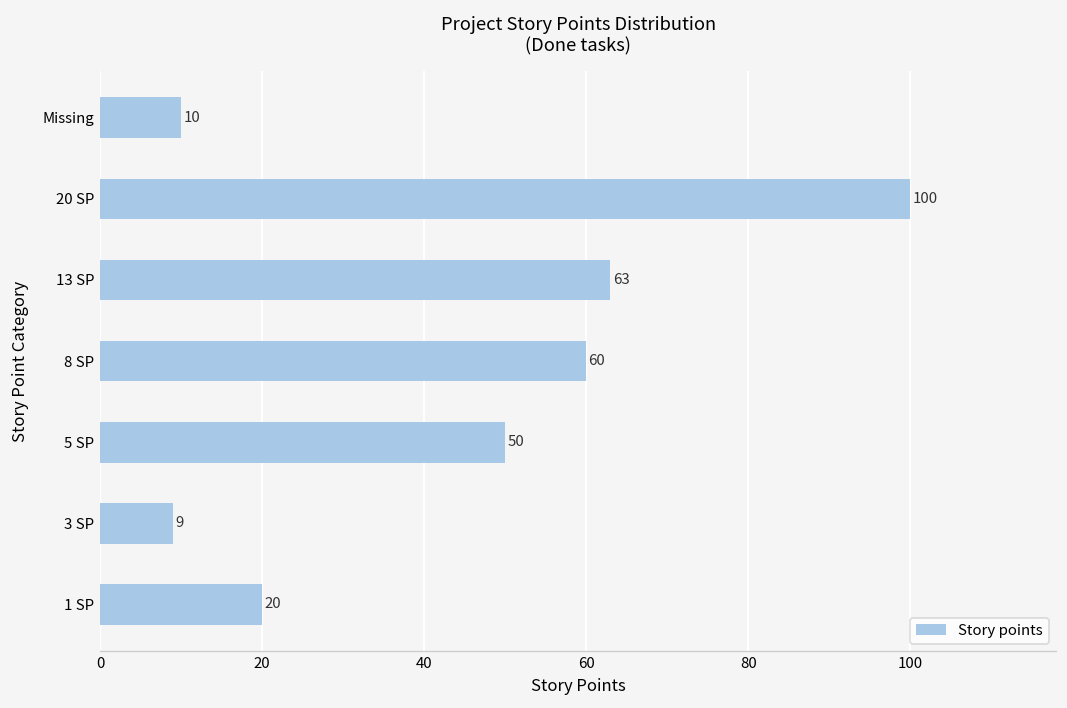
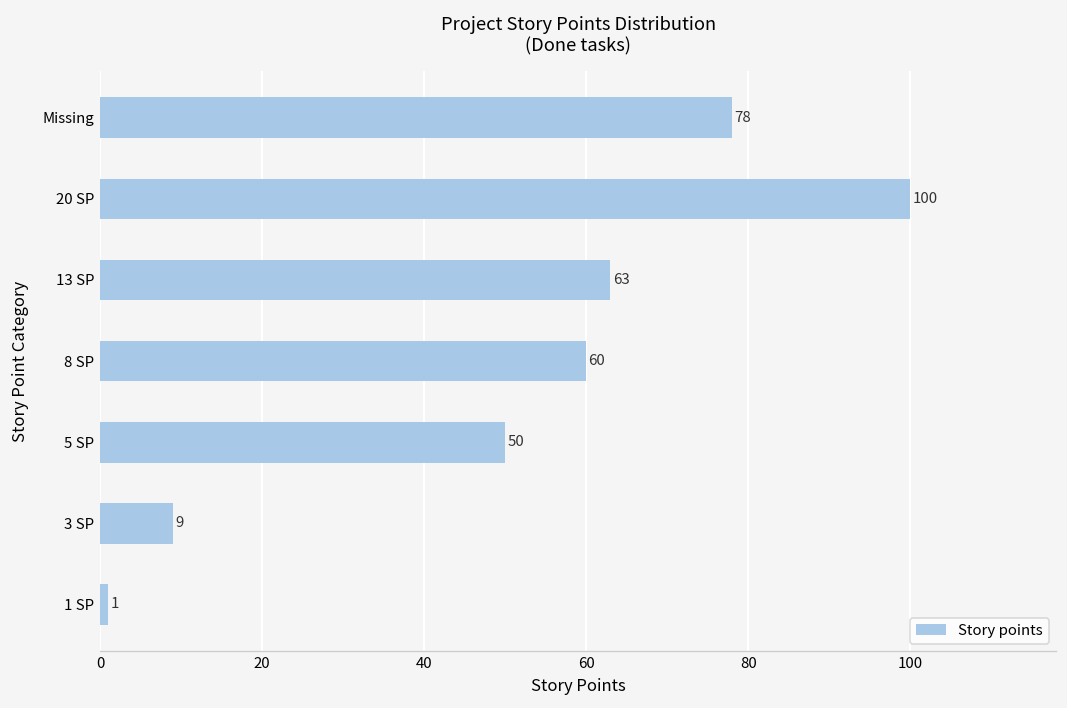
Missing: 10 -> 78
1 SP: 20 -> 1
